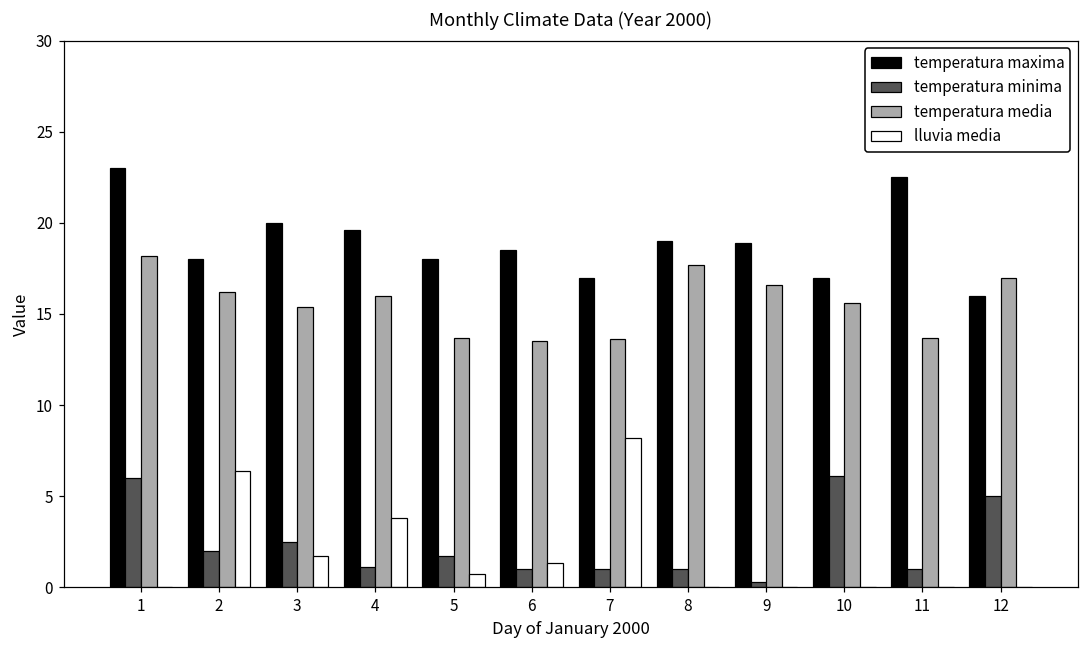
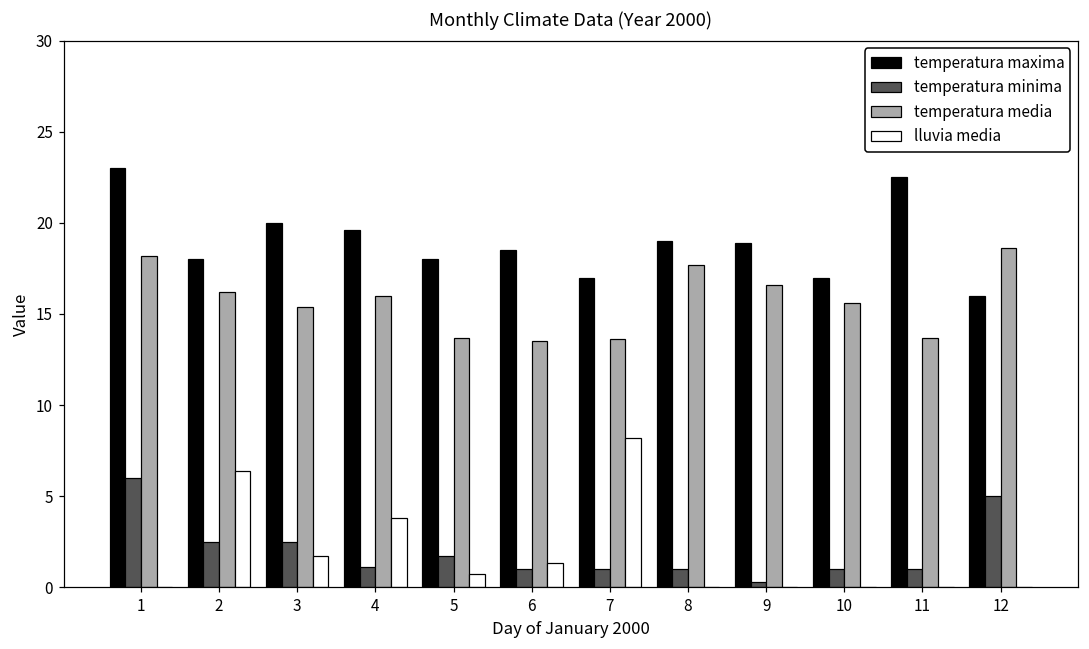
temperatura minima, 2: 2.0 -> 2.5
temperatura minima, 10: 6.1 -> 1.0
temperatura media, 12: 17.0 -> 18.6
